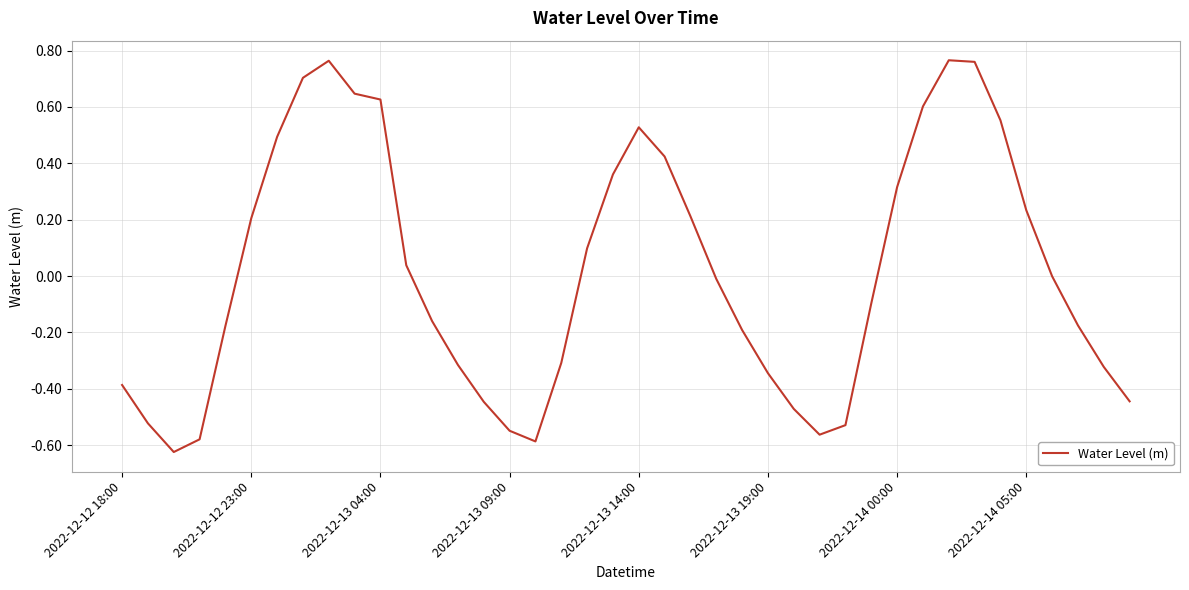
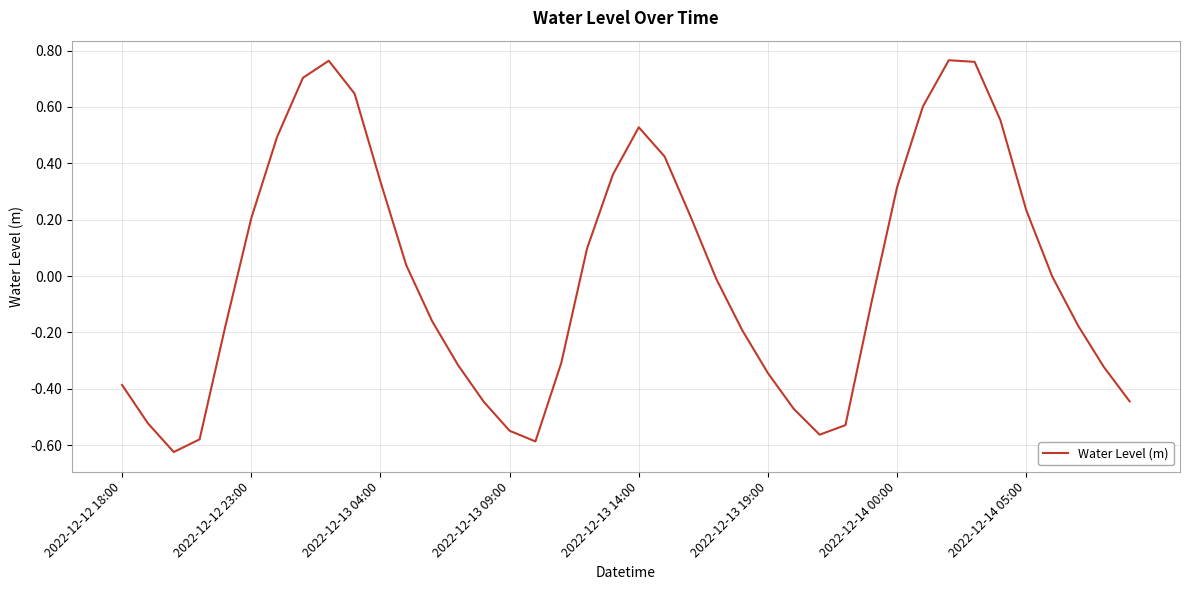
2022-12-13 04:00: 0.63 -> 0.34
